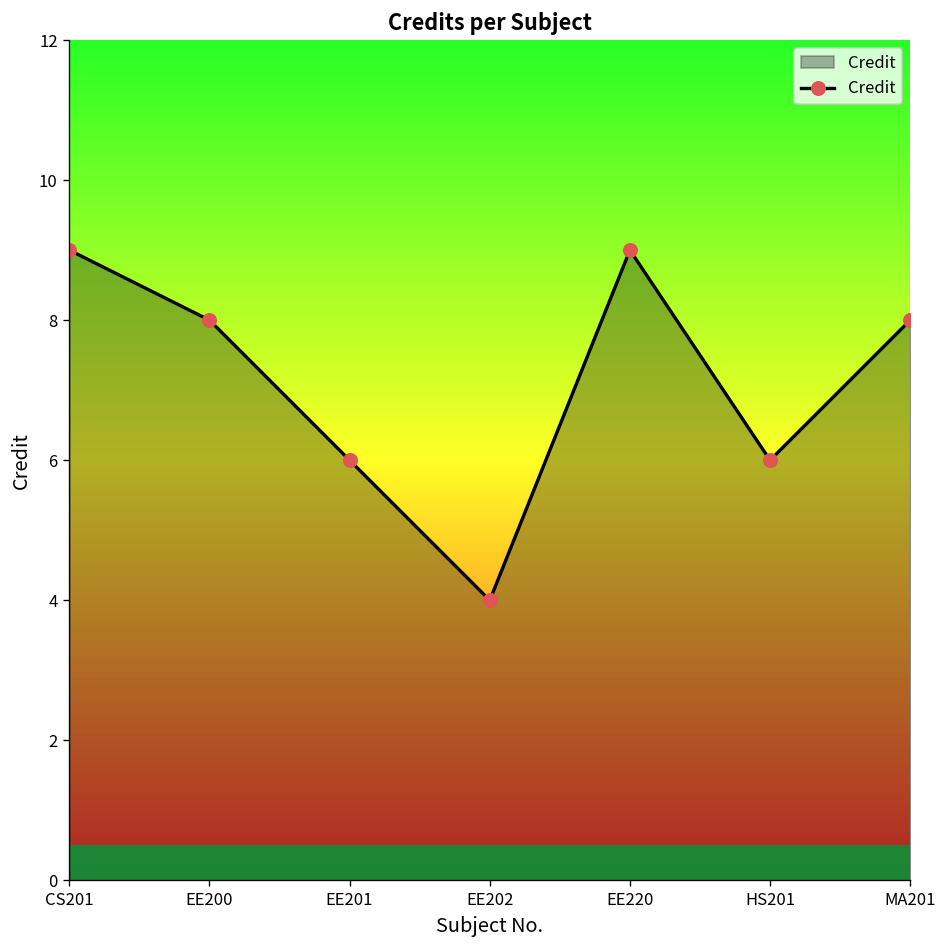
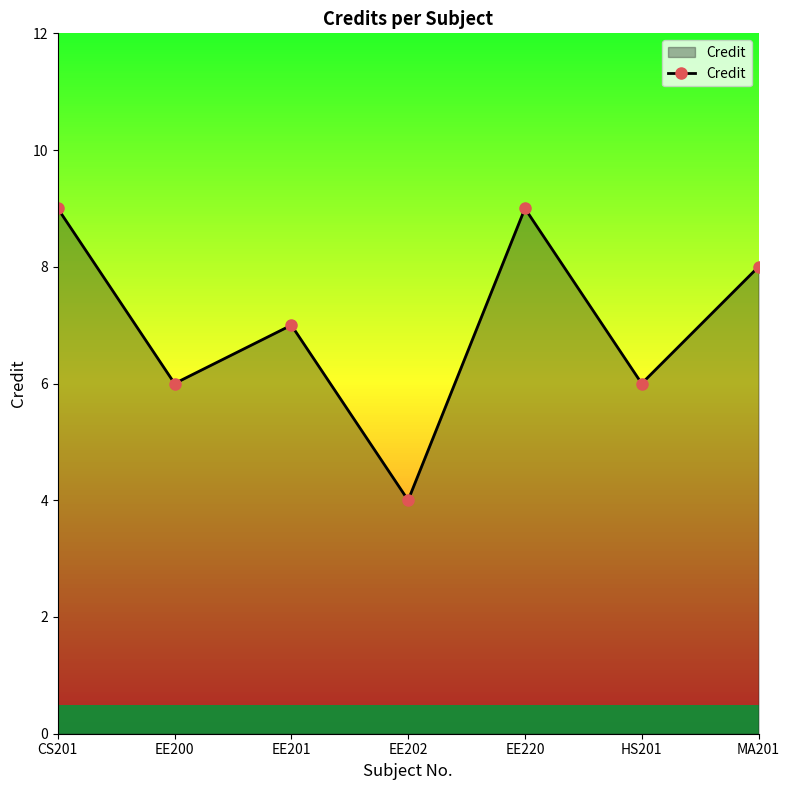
Credit, EE200: 8 -> 6
Credit, EE201: 6 -> 7
